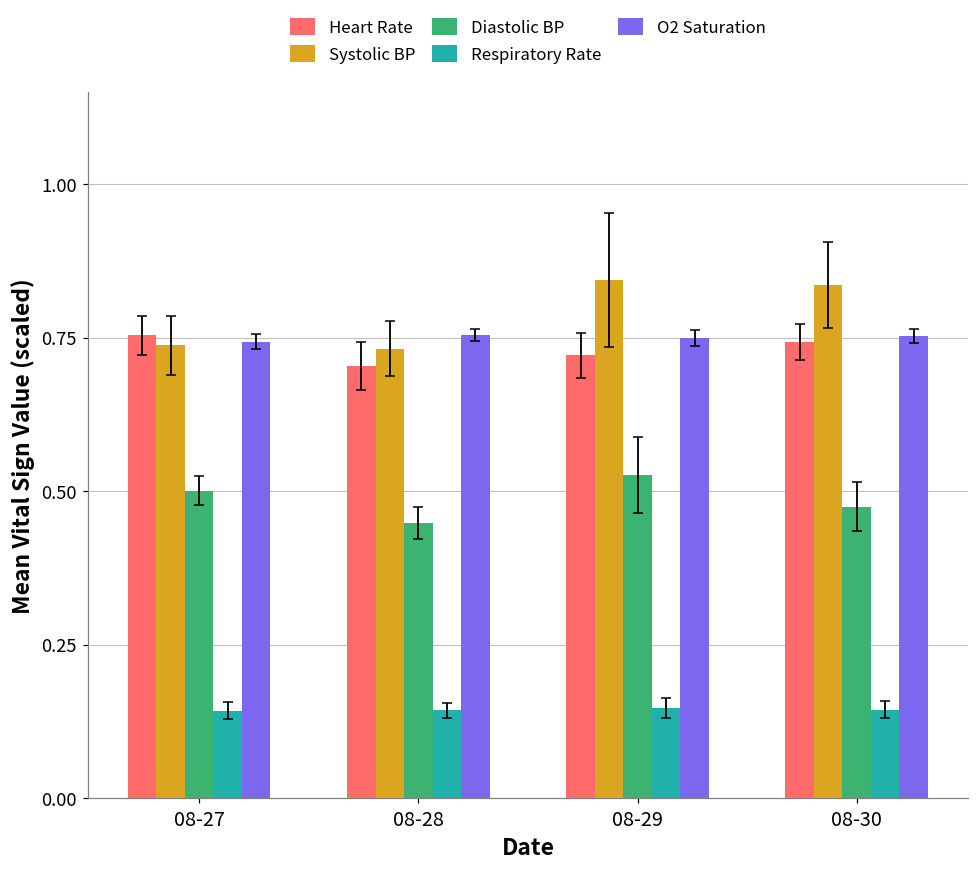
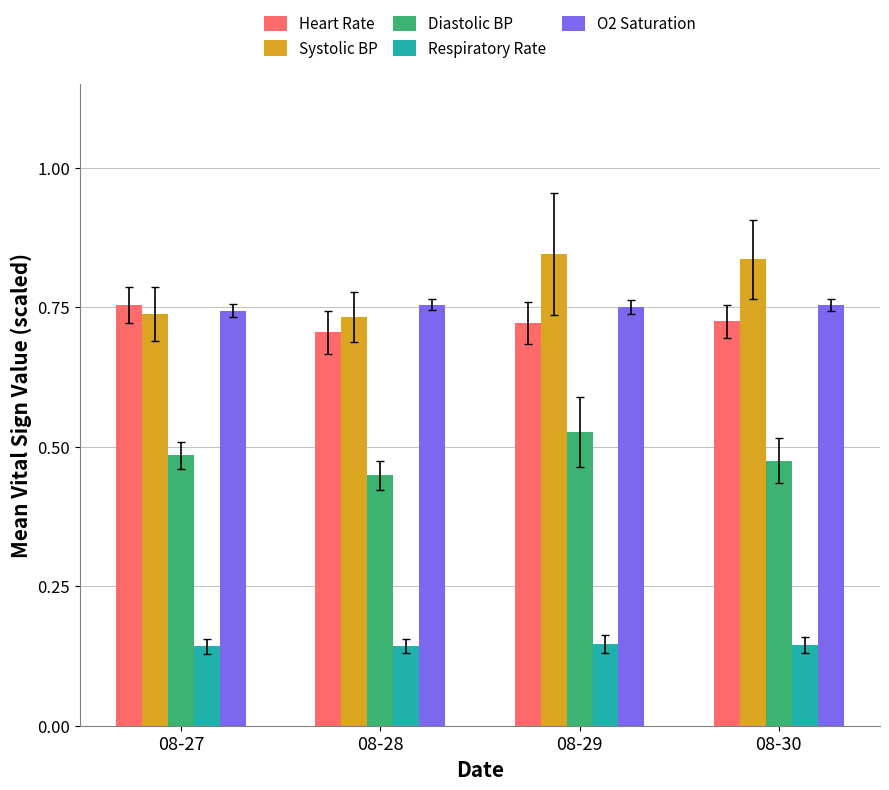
Diastolic BP, 08-27: 0.50 -> 0.48
Heart Rate, 08-30: 0.74 -> 0.72
